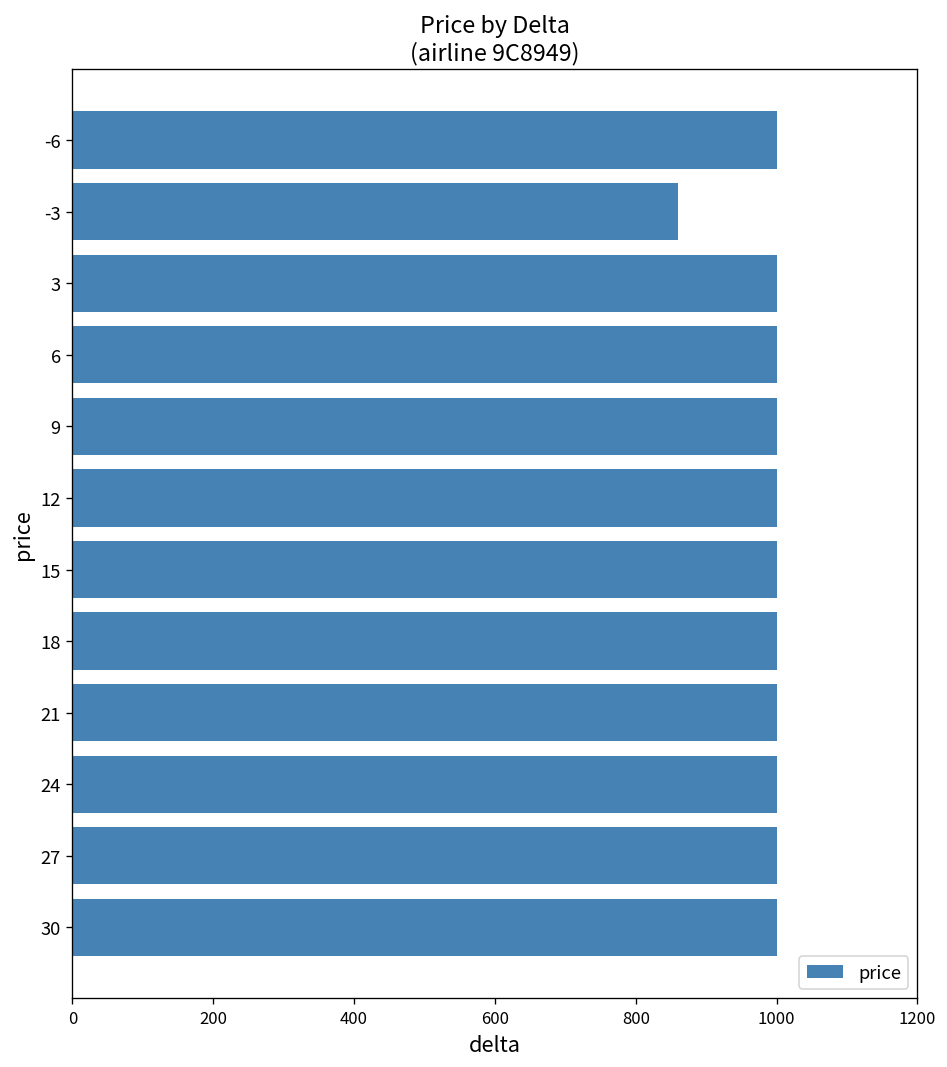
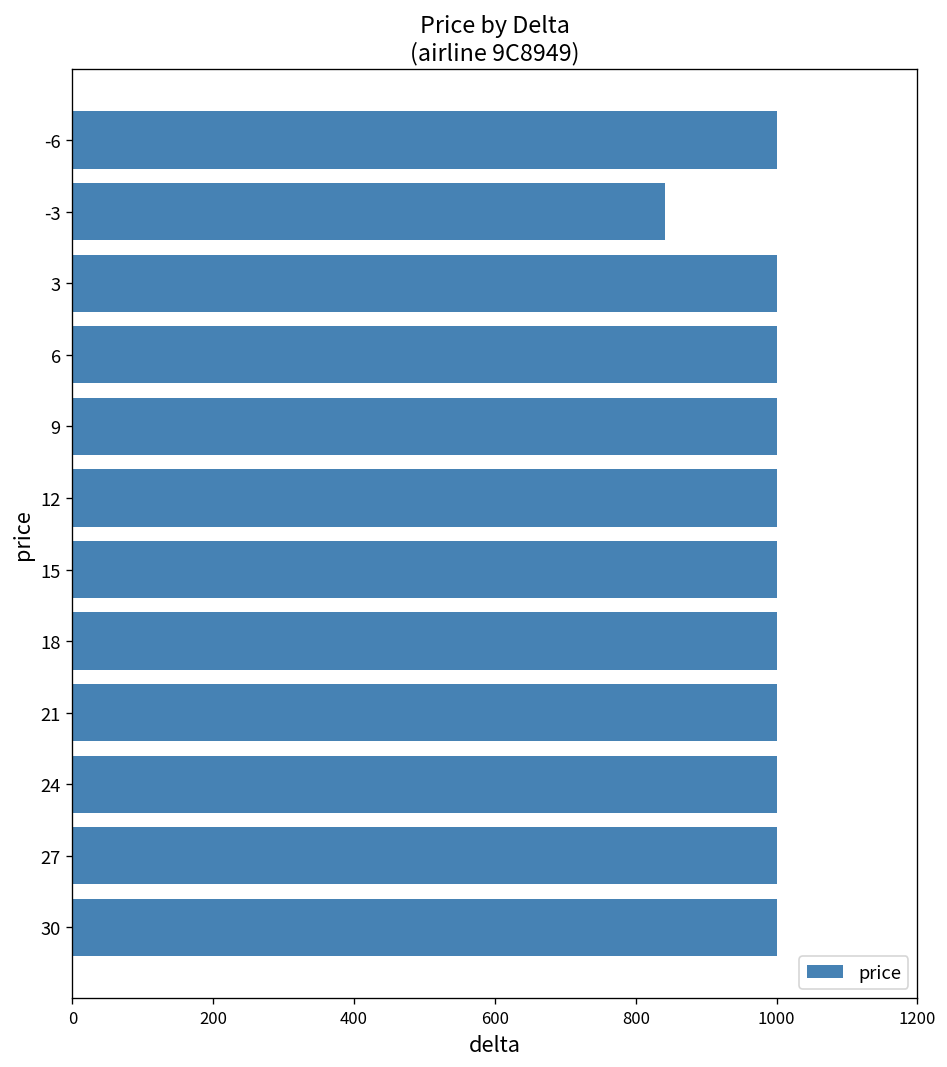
-3: 860 -> 840
